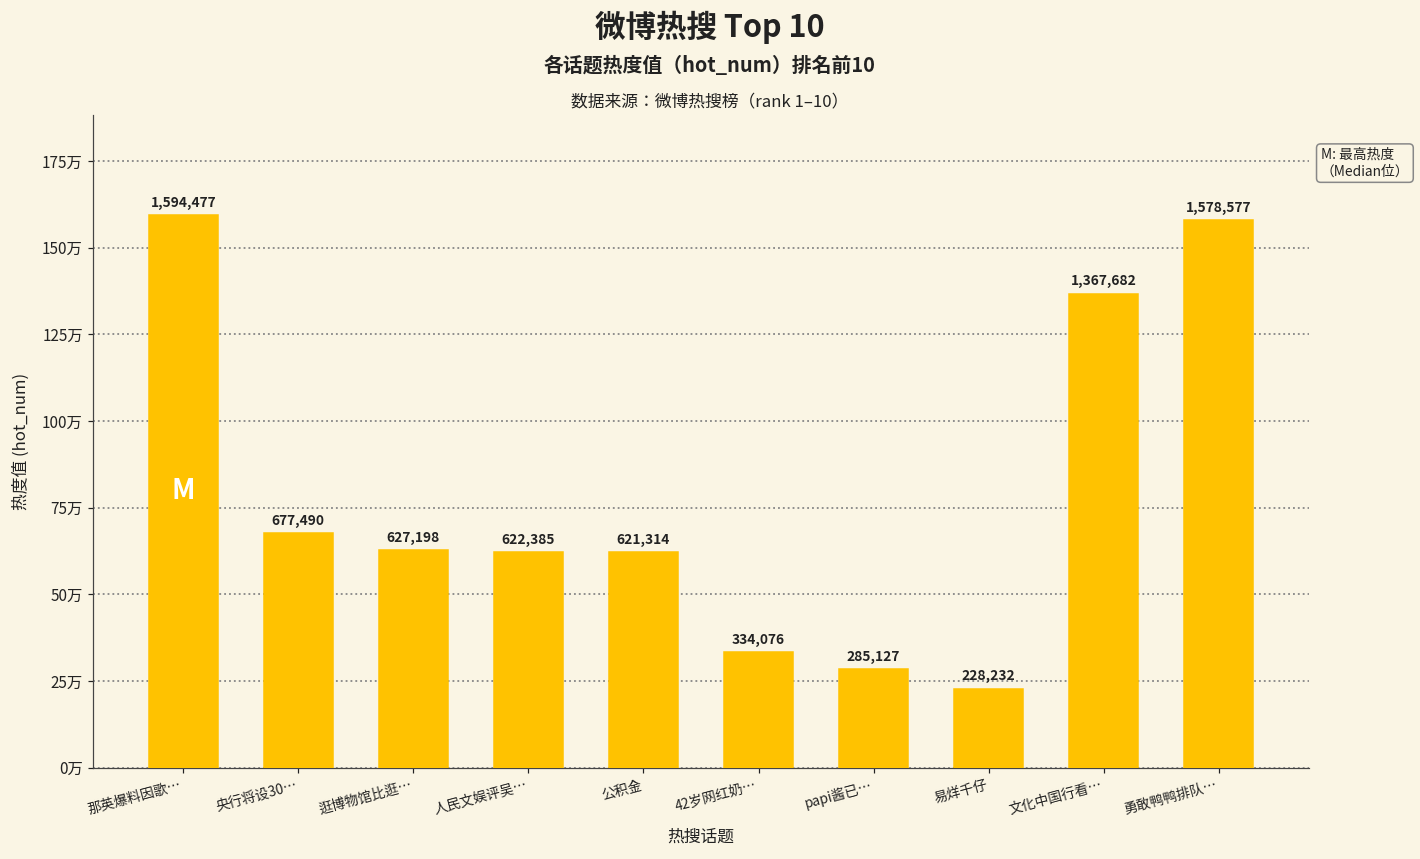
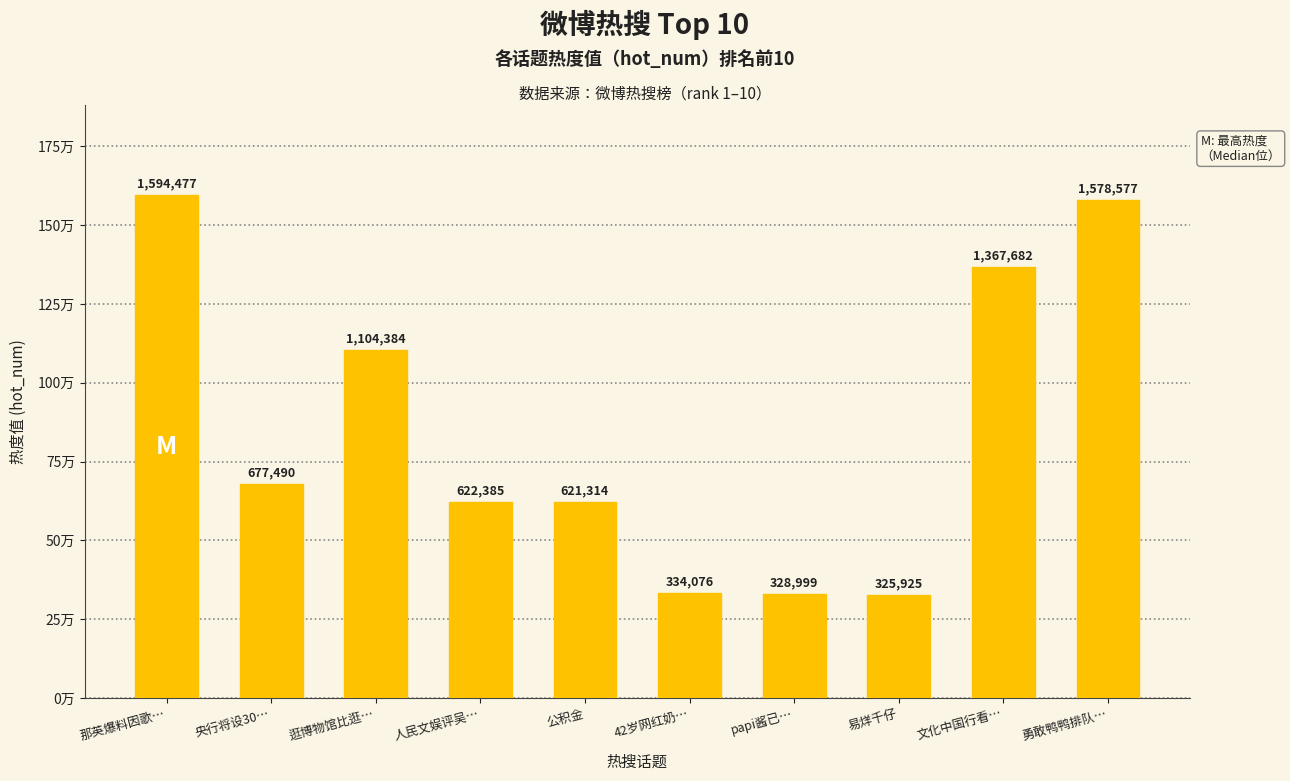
逛博物馆比逛…: 627,198 -> 1,104,384
papi酱已…: 285,127 -> 328,999
易烊千仔: 228,232 -> 325,925
